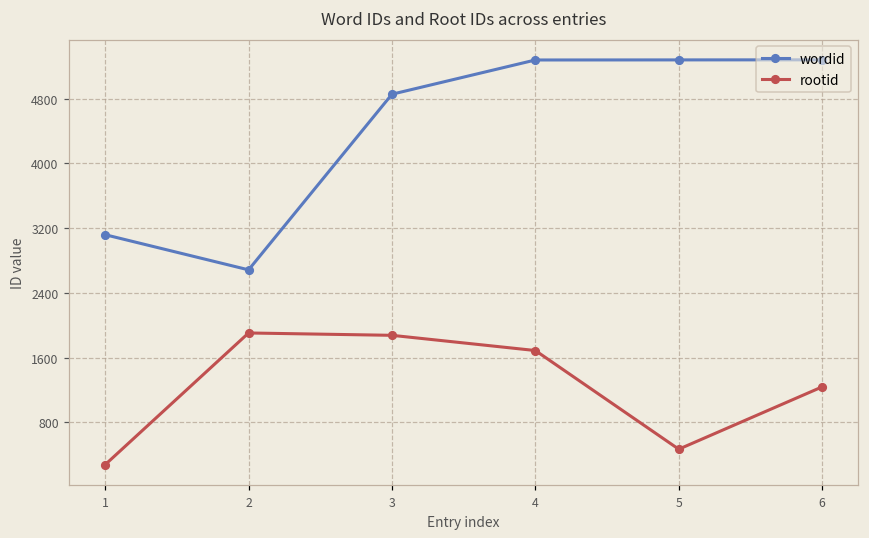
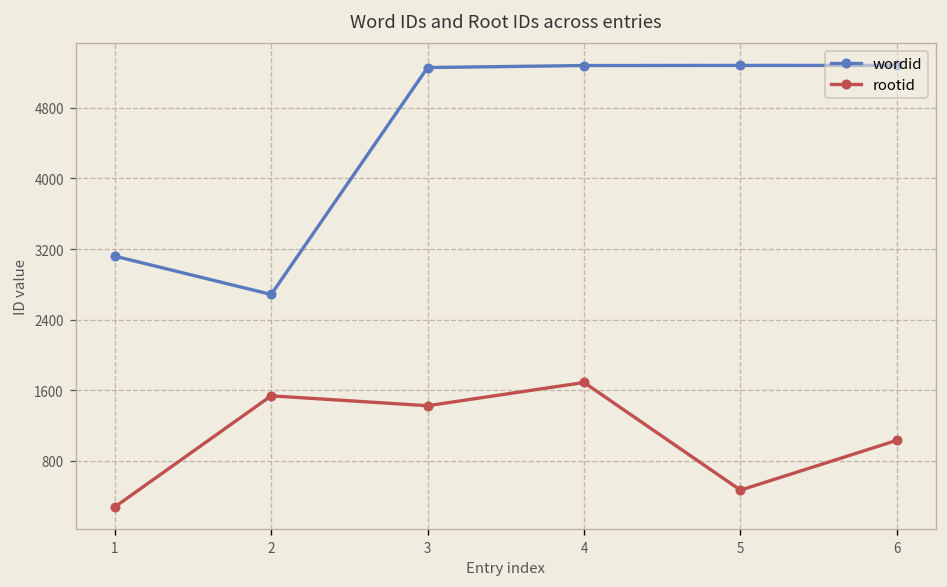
rootid, 2: 1900 -> 1500
wordid, 3: 4900 -> 5300
rootid, 3: 1900 -> 1400
rootid, 6: 1200 -> 1000
